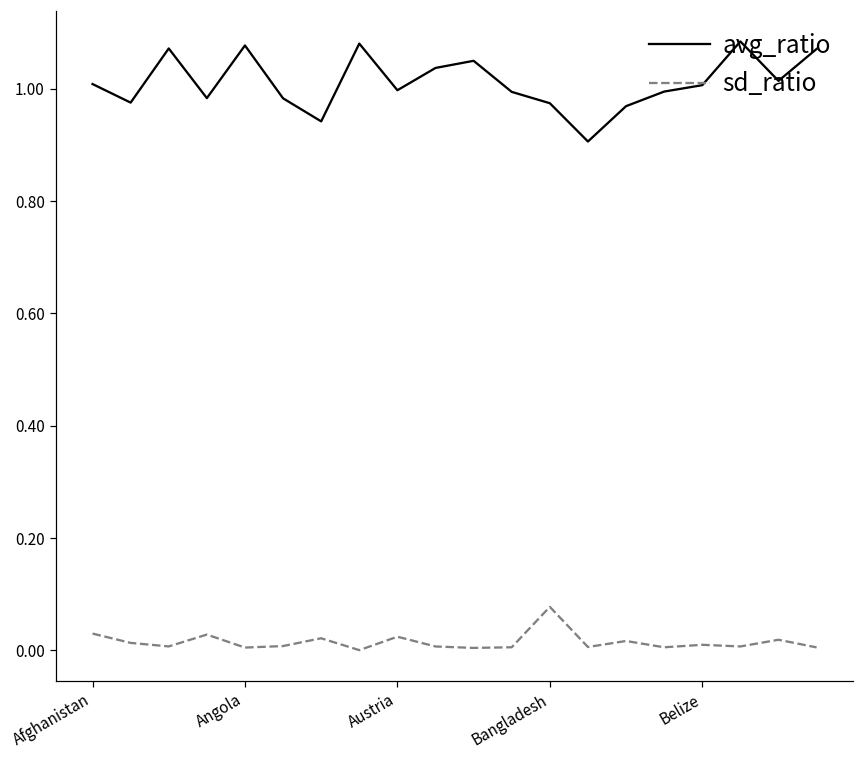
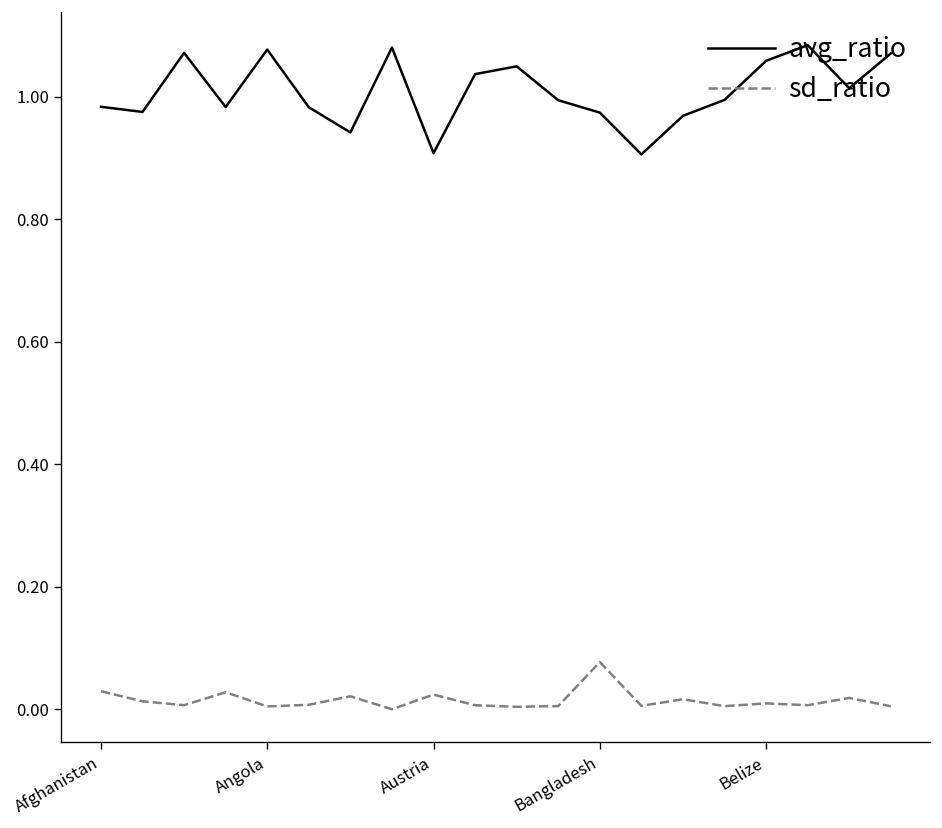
avg_ratio, Afghanistan: 1.01 -> 0.98
avg_ratio, Austria: 1.00 -> 0.91
avg_ratio, Belize: 1.01 -> 1.06
